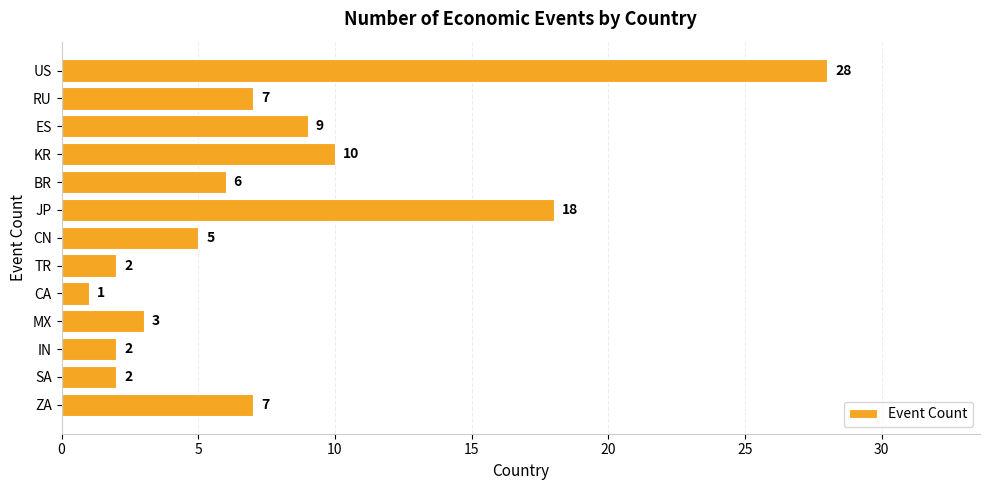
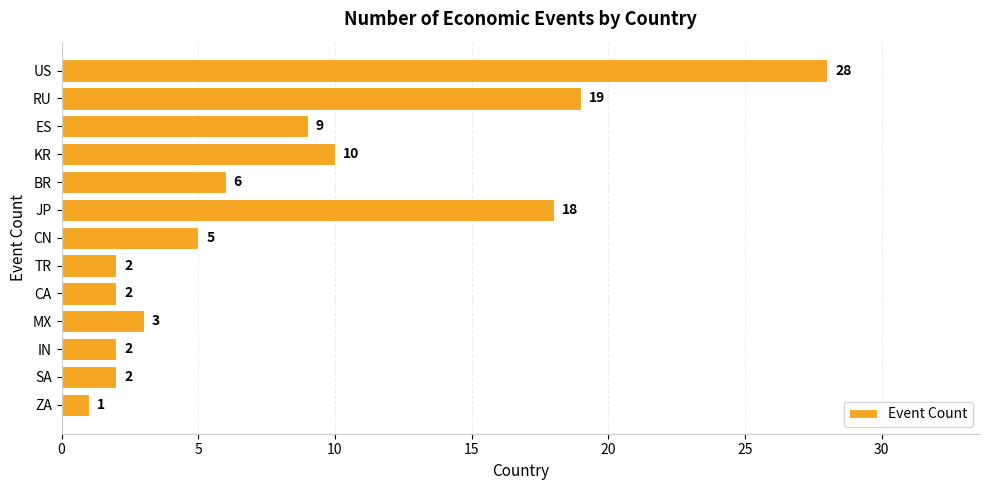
RU: 7 -> 19
CA: 1 -> 2
ZA: 7 -> 1
